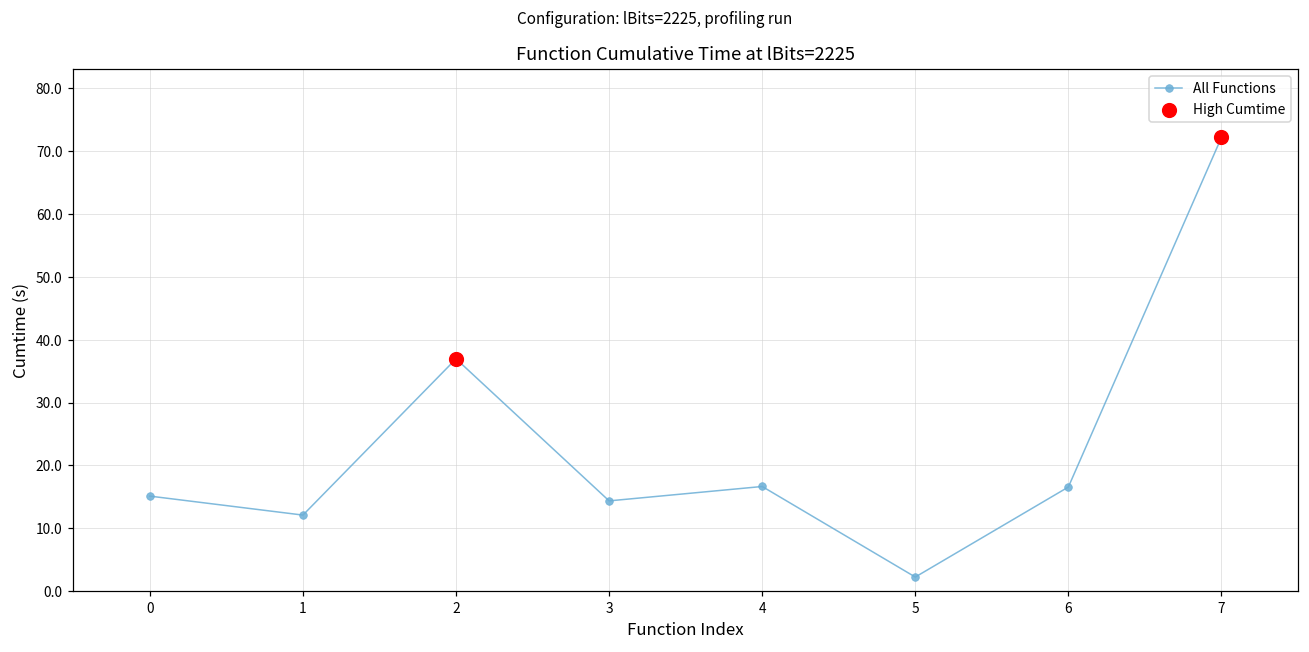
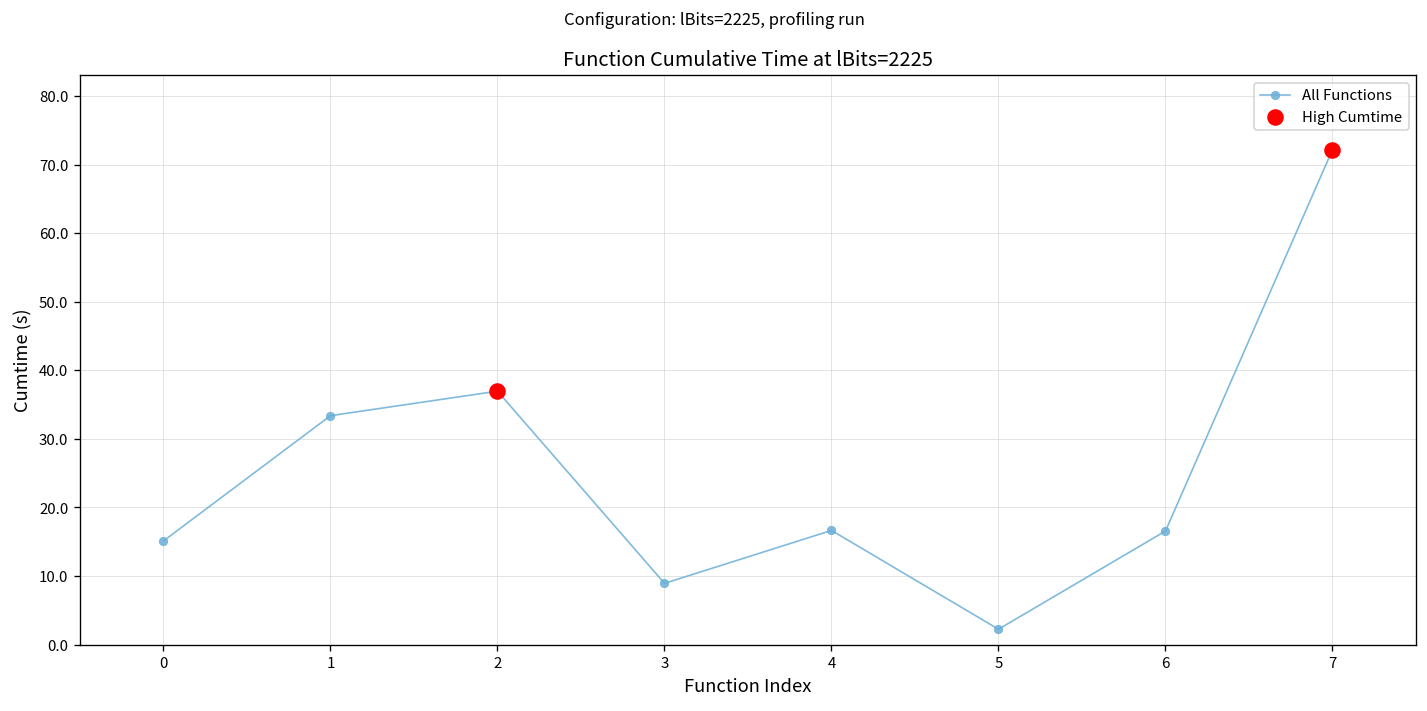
All Functions, 1: 12 -> 33
All Functions, 3: 14 -> 9
